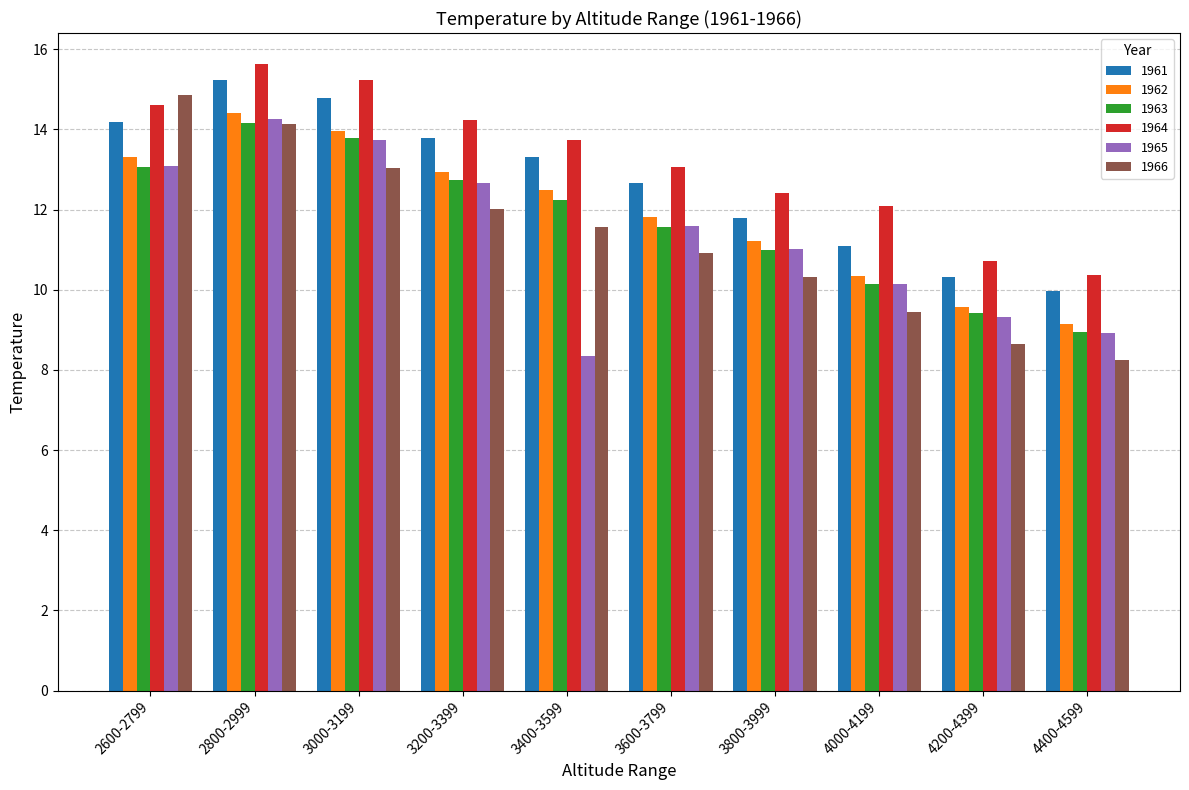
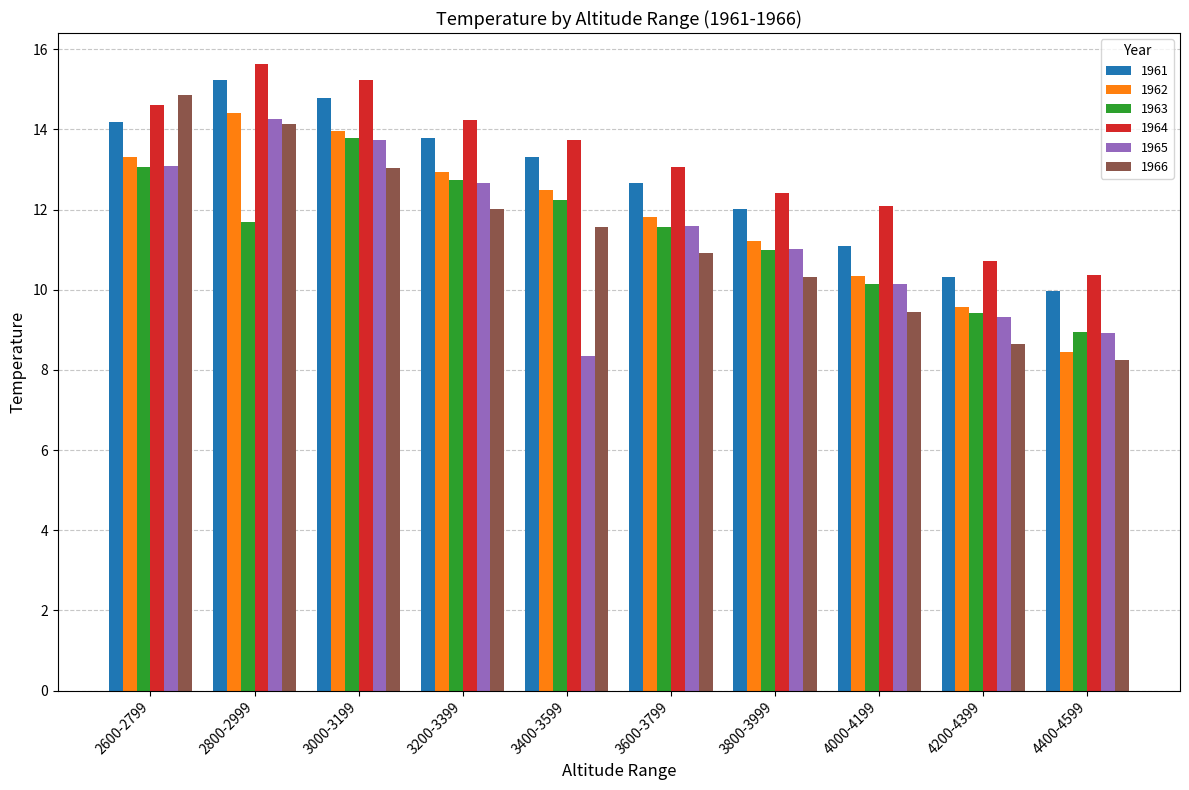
1963, 2800-2999: 14.2 -> 11.7
1961, 3800-3999: 11.8 -> 12.0
1962, 4400-4599: 9.2 -> 8.4
